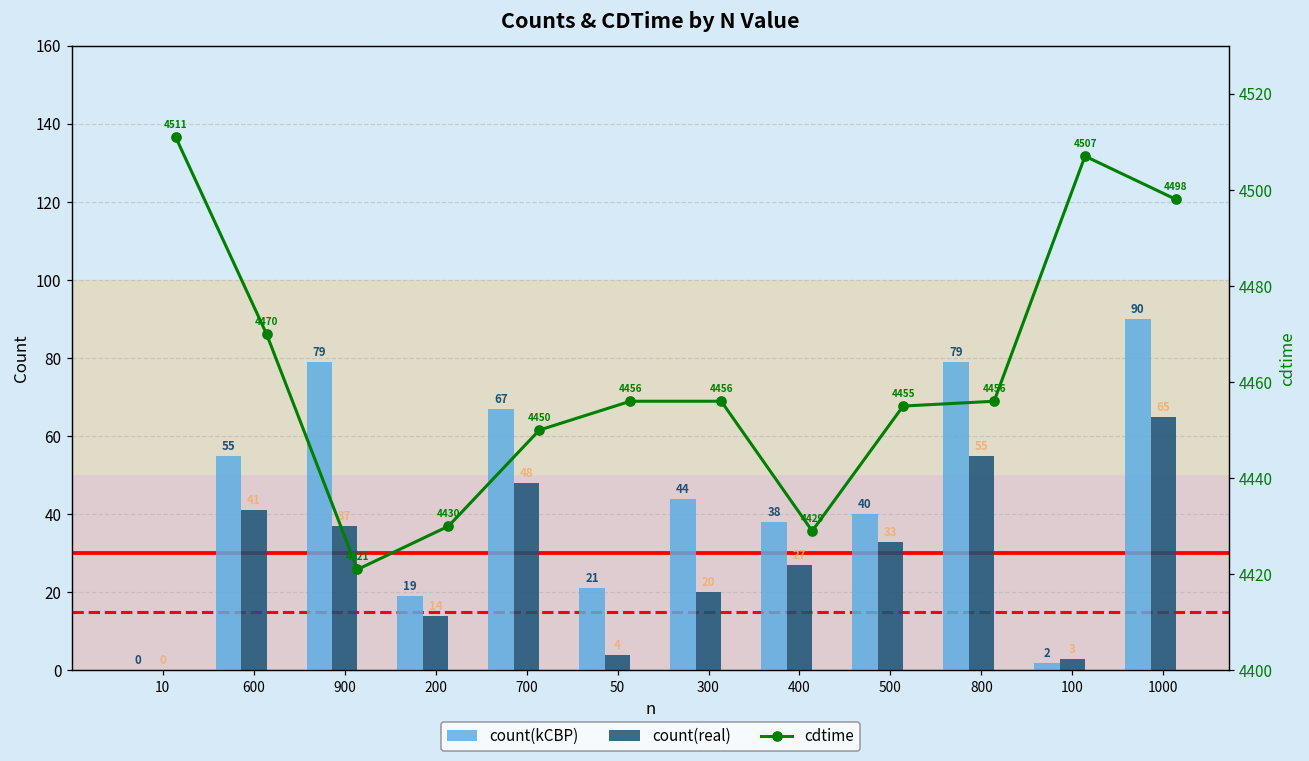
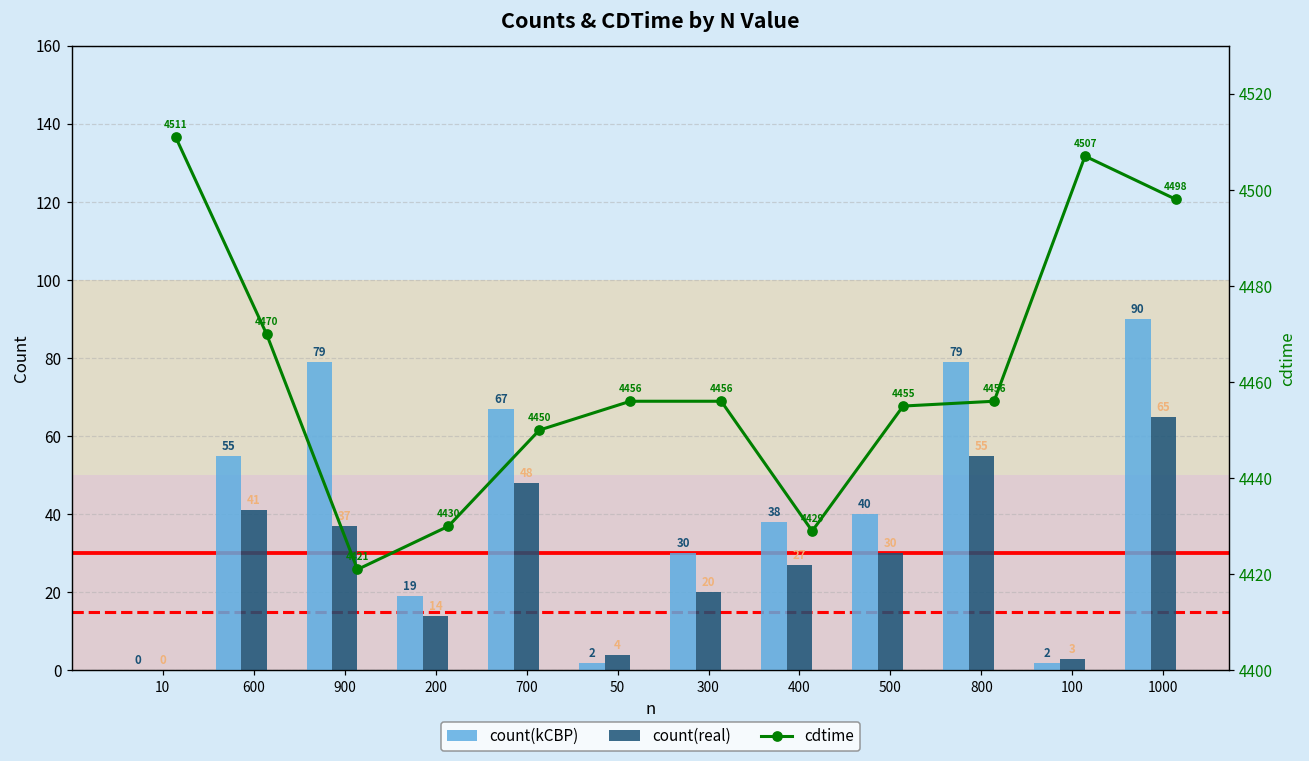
count(kCBP), 50: 21 -> 2
count(kCBP), 300: 44 -> 30
count(real), 500: 33 -> 30
